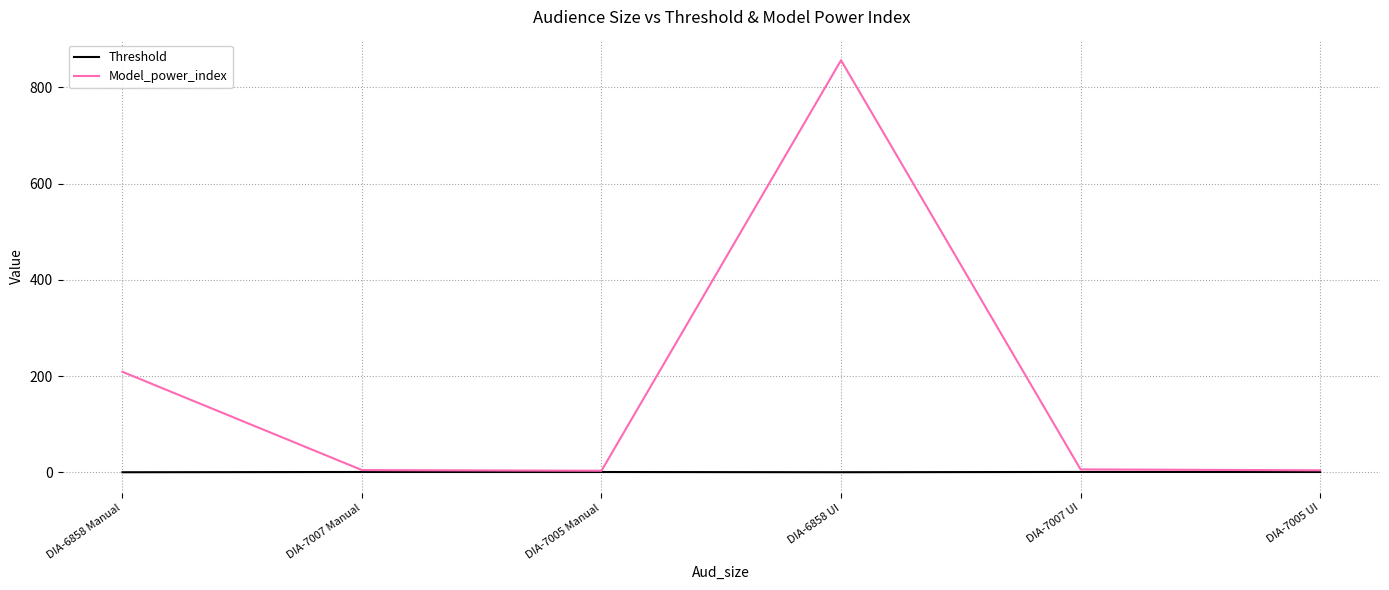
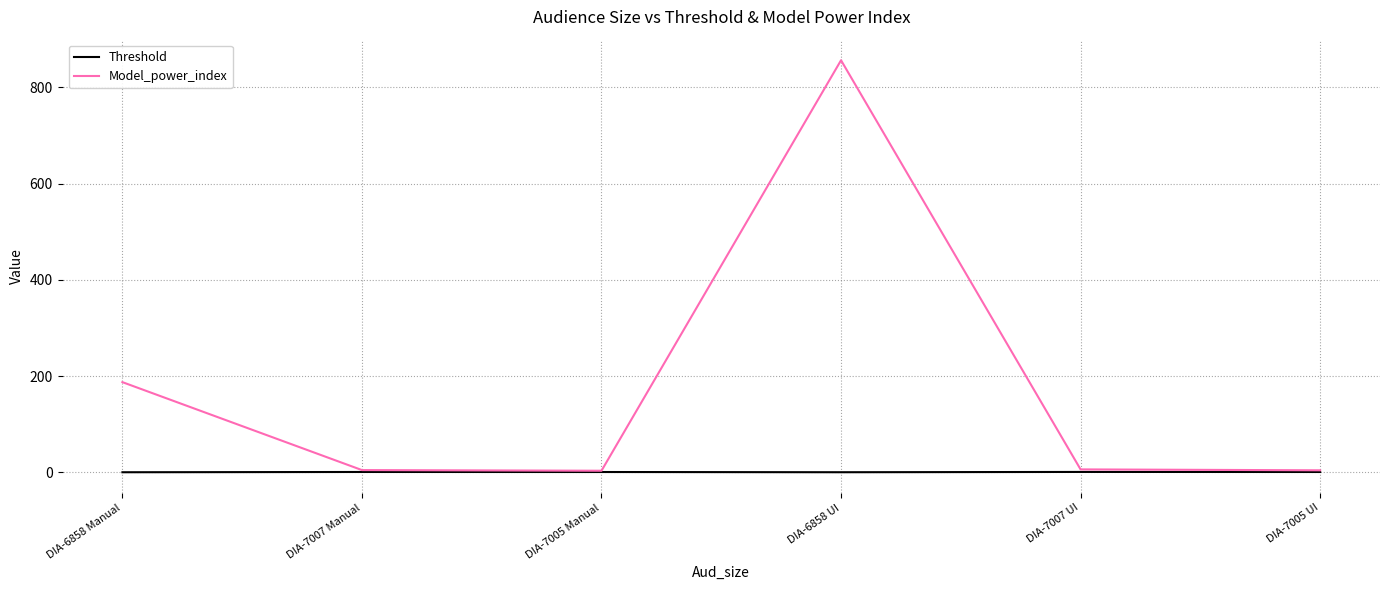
Model_power_index, DIA-6858 Manual: 210 -> 190
